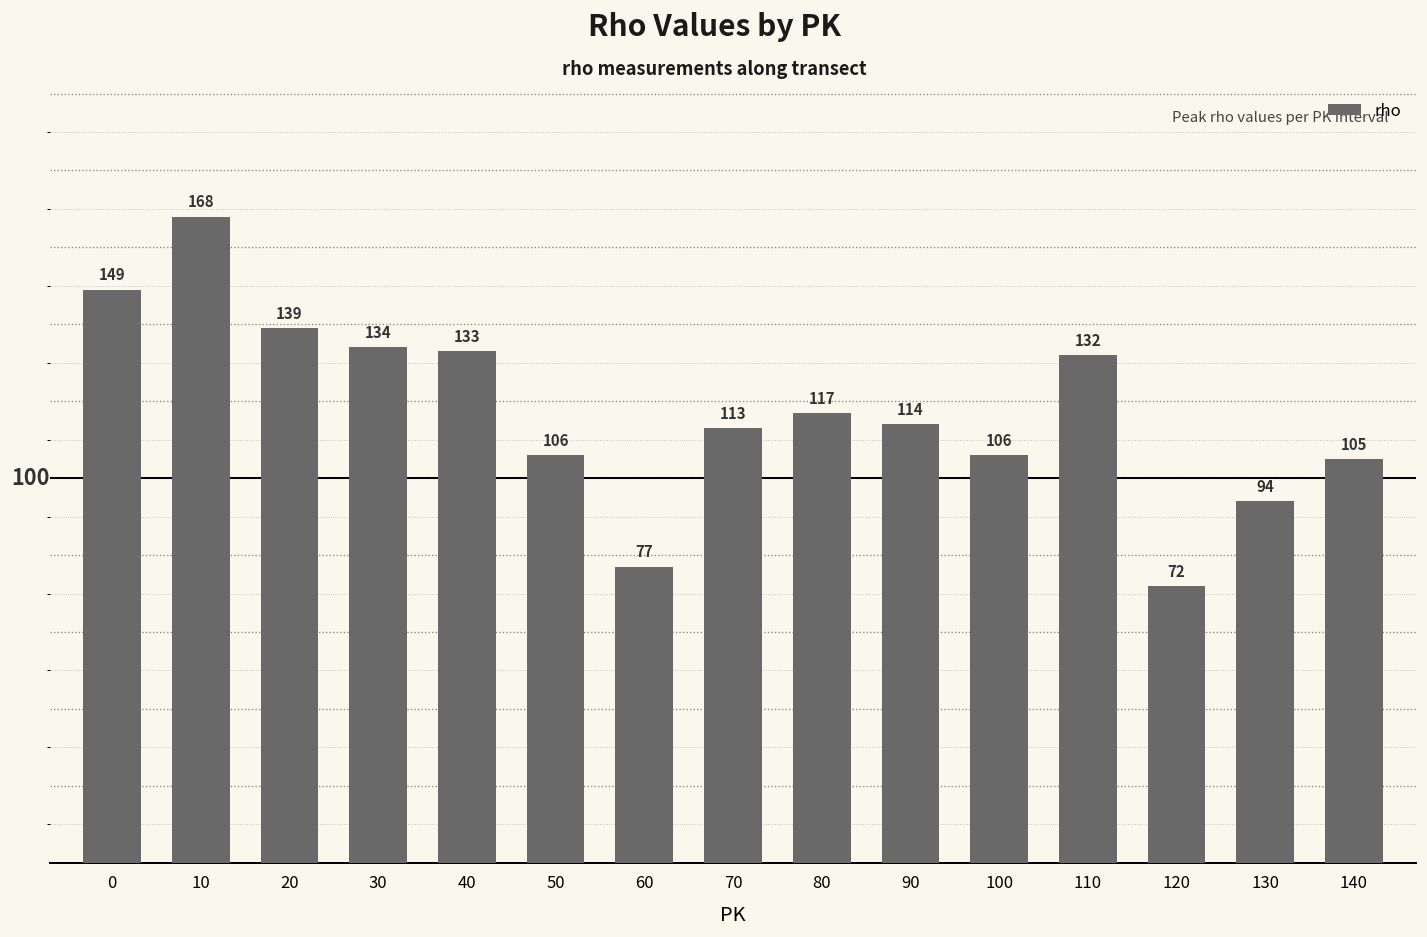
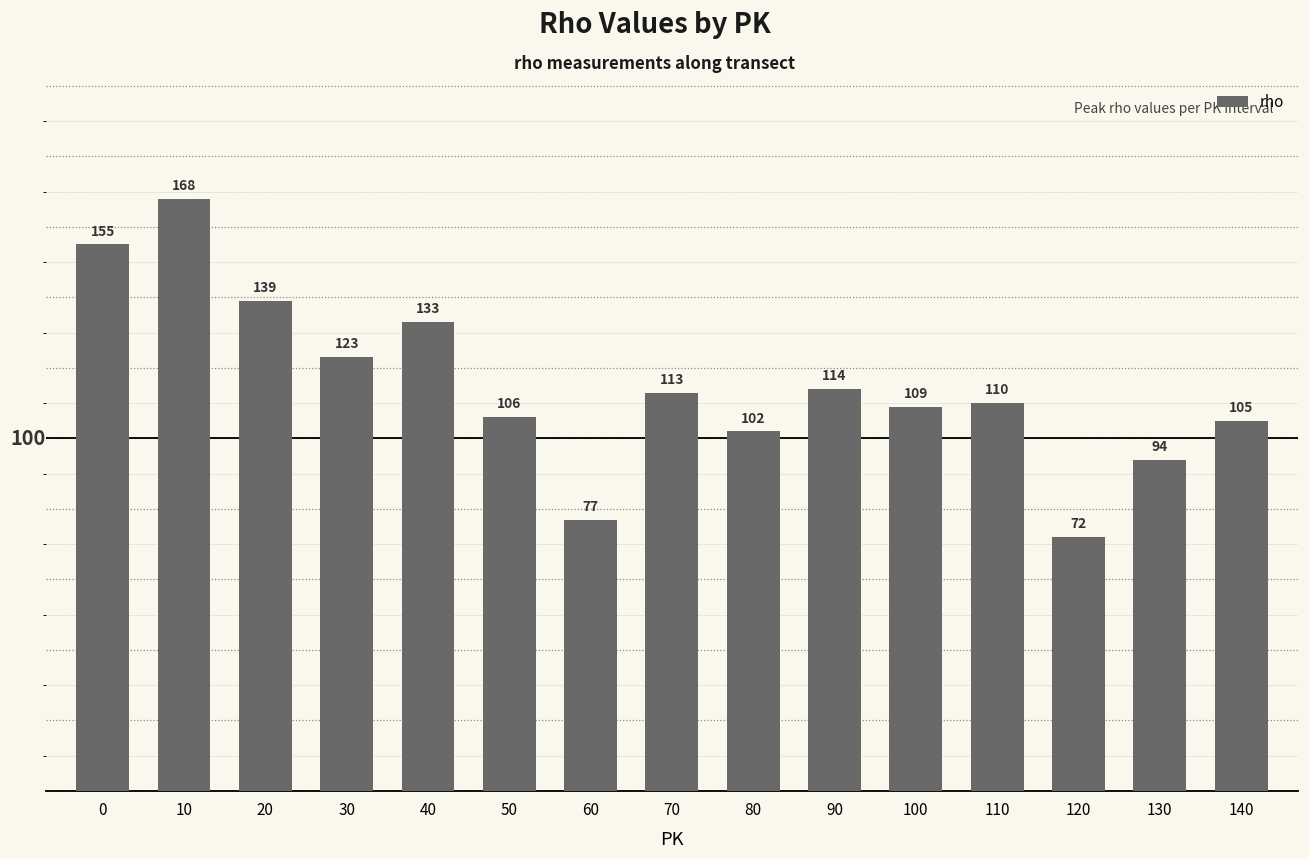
0: 149 -> 155
30: 134 -> 123
80: 117 -> 102
100: 106 -> 109
110: 132 -> 110
